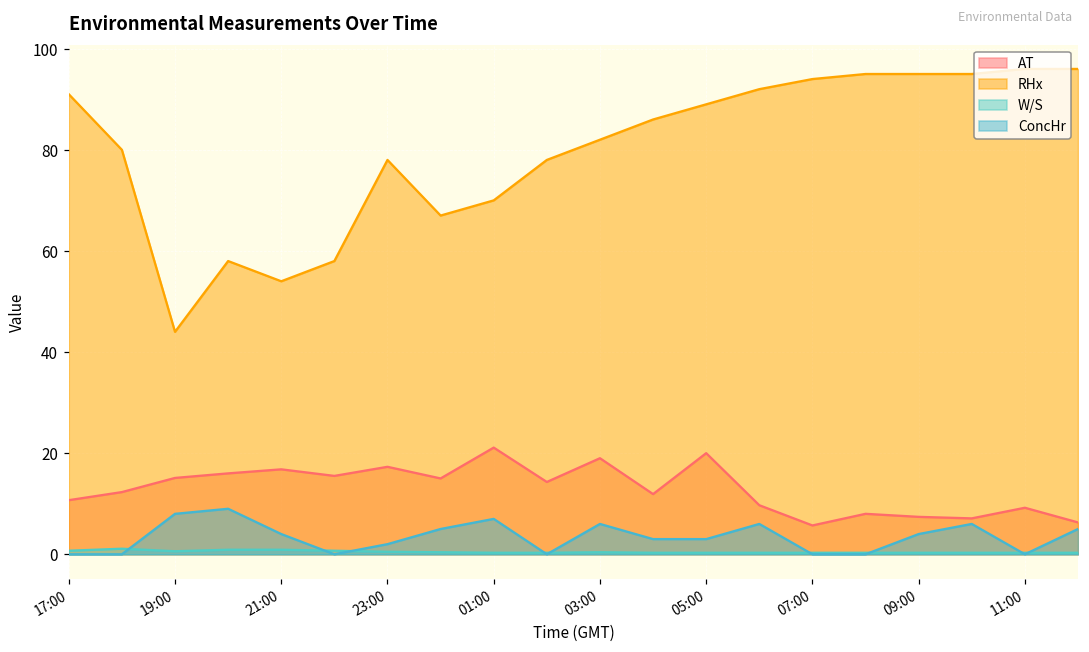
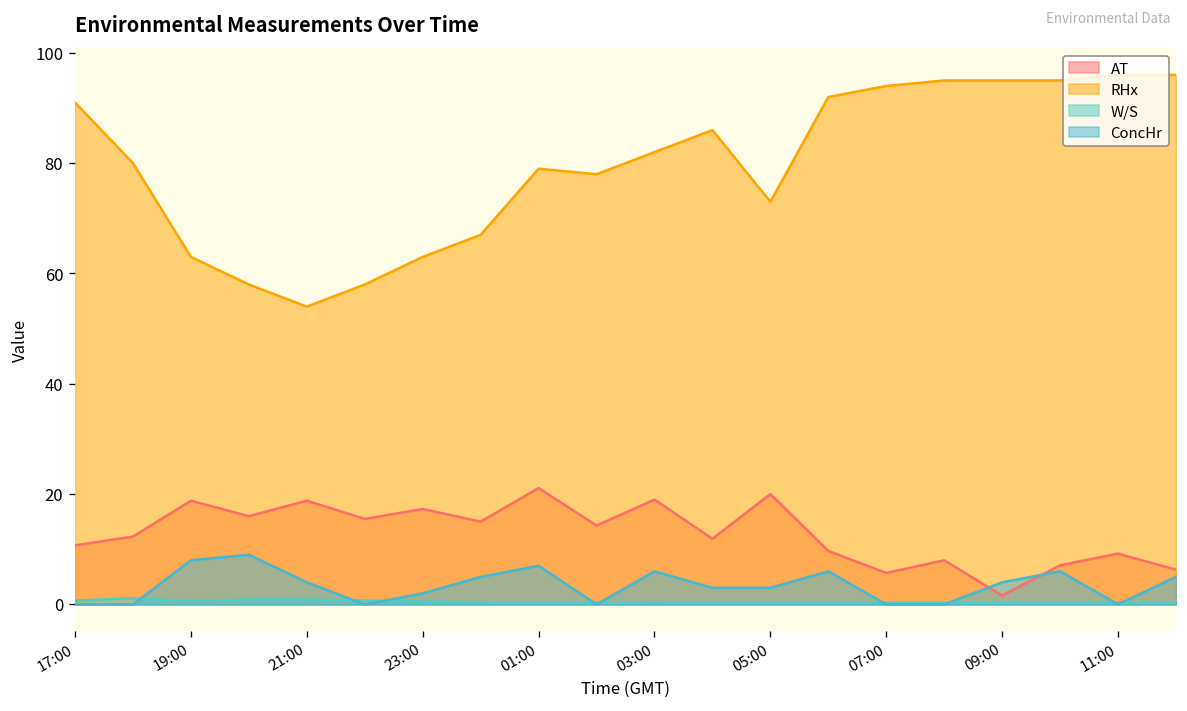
AT, 19:00: 15 -> 19
RHx, 19:00: 44 -> 63
AT, 21:00: 17 -> 19
RHx, 23:00: 78 -> 63
RHx, 01:00: 70 -> 79
RHx, 05:00: 89 -> 73
AT, 09:00: 7 -> 2
